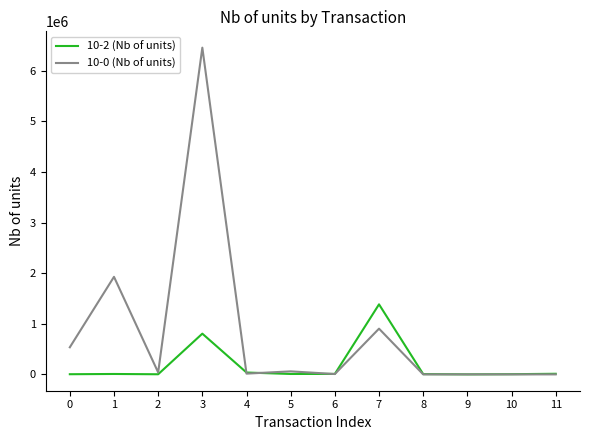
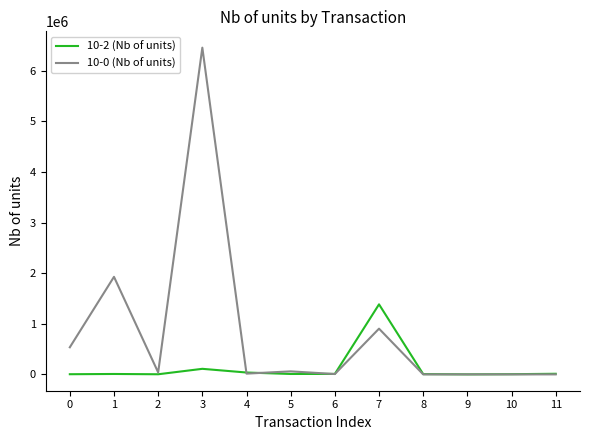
10-2 (Nb of units), 3: 800000 -> 100000
